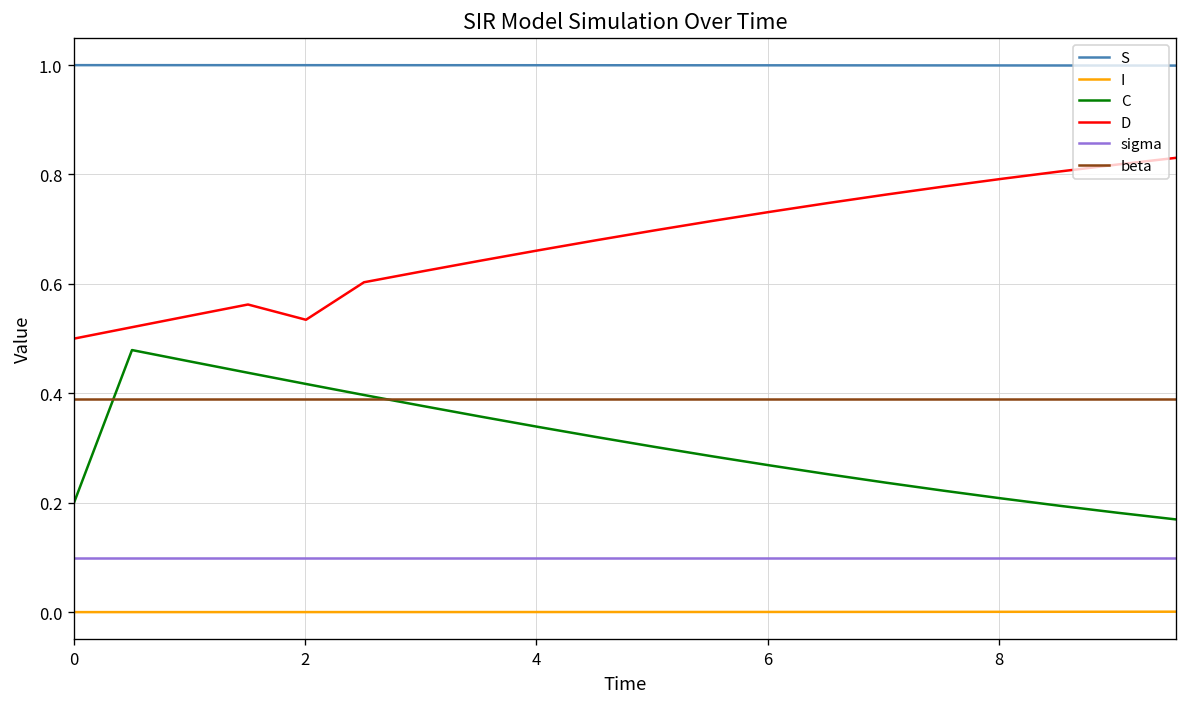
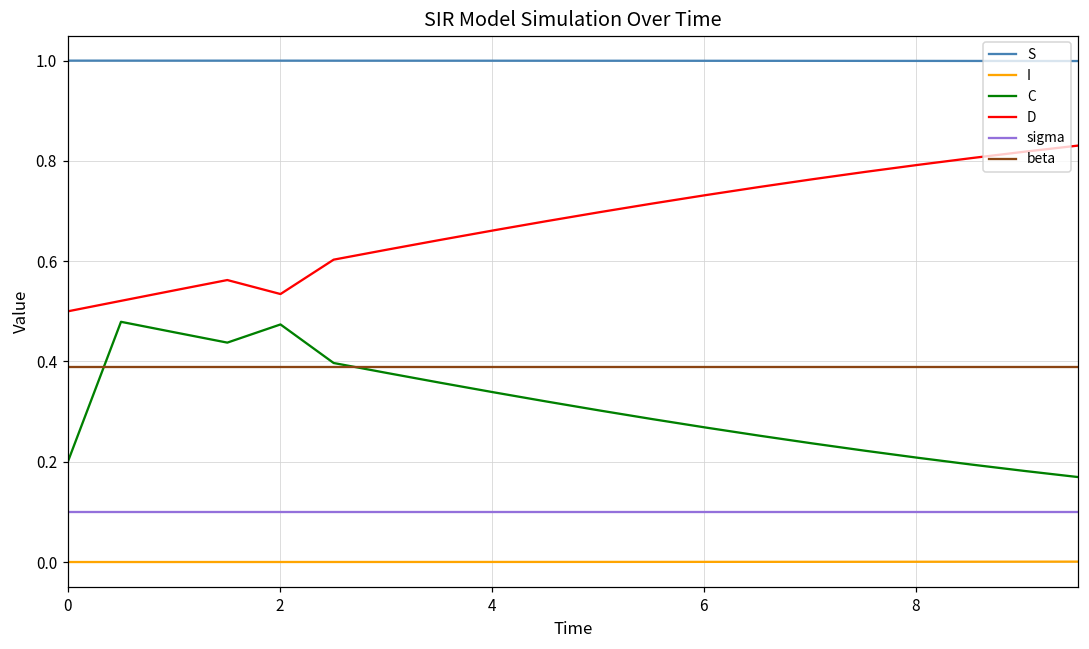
C, 2: 0.42 -> 0.47
